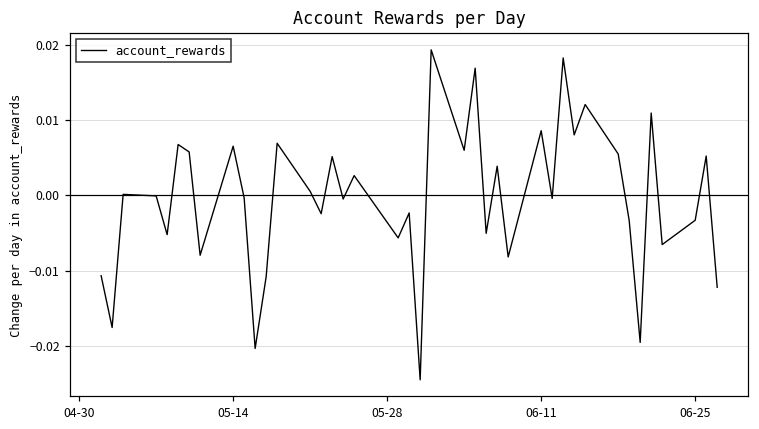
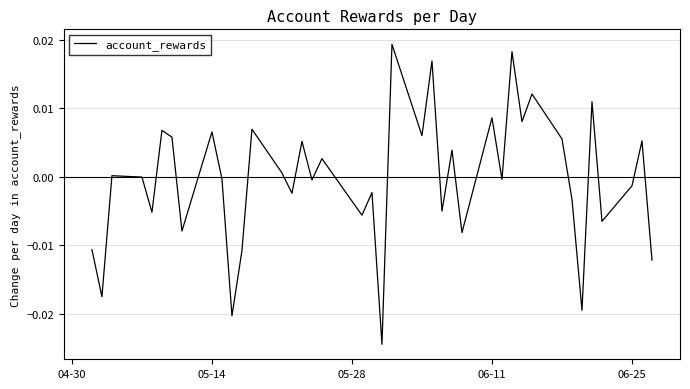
06-25: -0.003 -> -0.001
